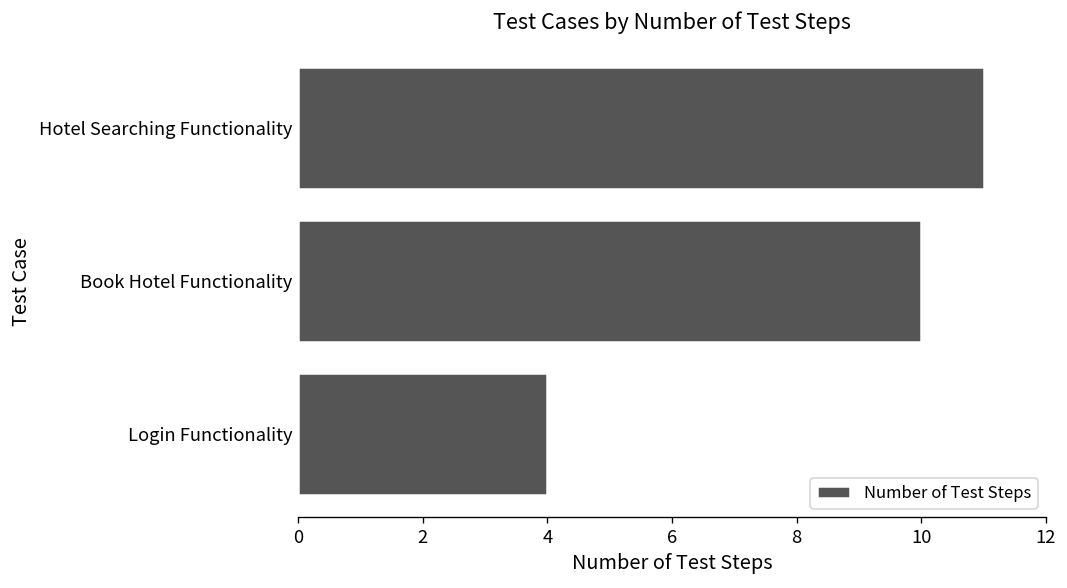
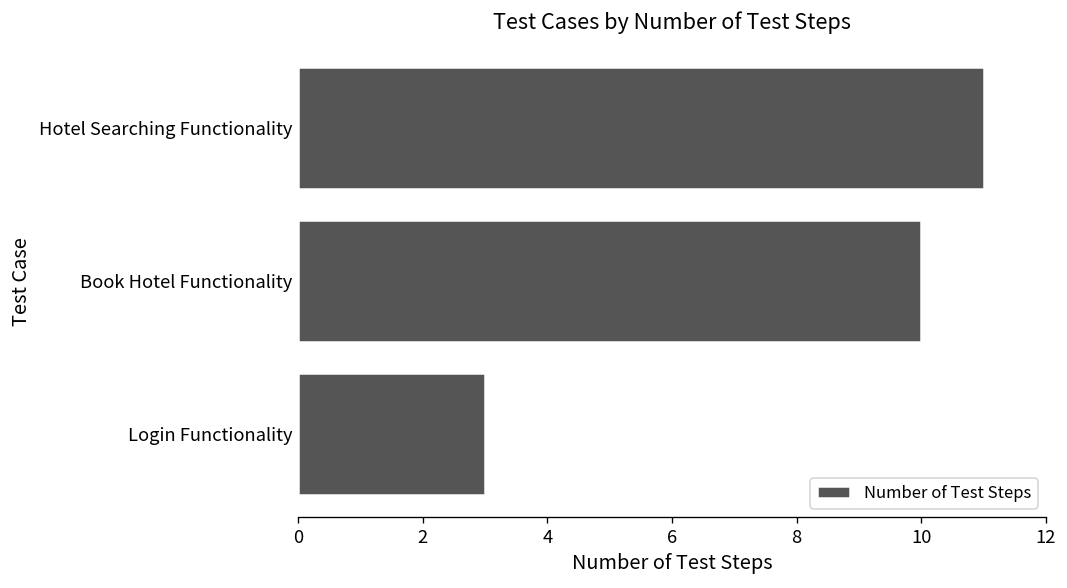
Login Functionality: 4 -> 3
